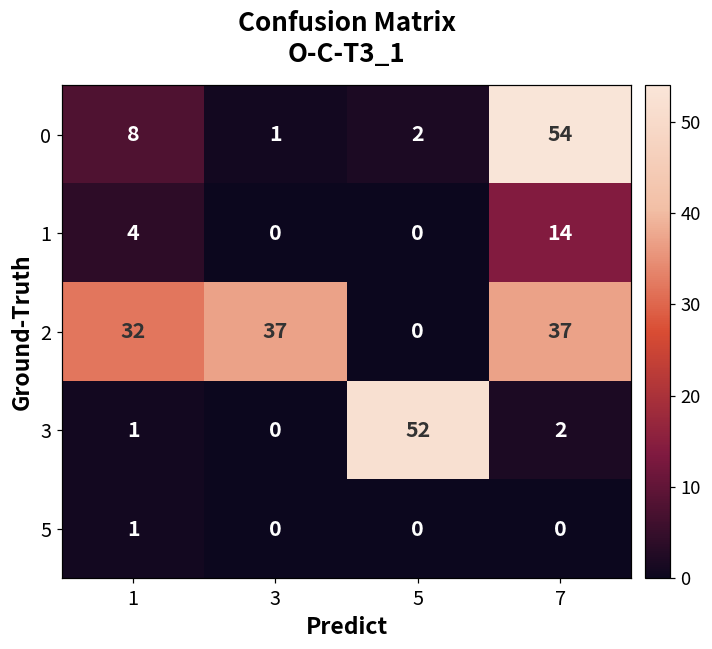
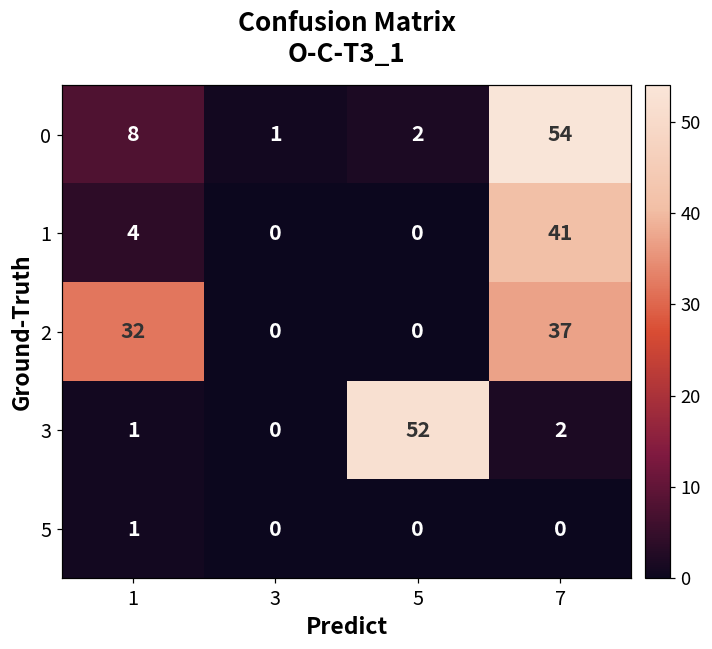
1, 7: 14 -> 41
2, 3: 37 -> 0
